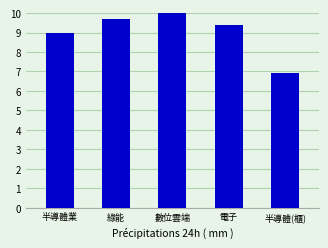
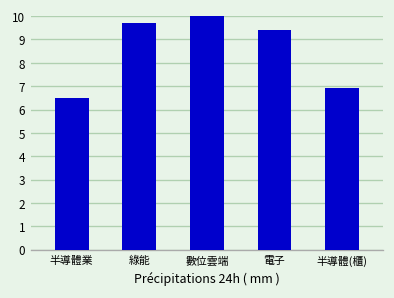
半導體業: 9.0 -> 6.5
